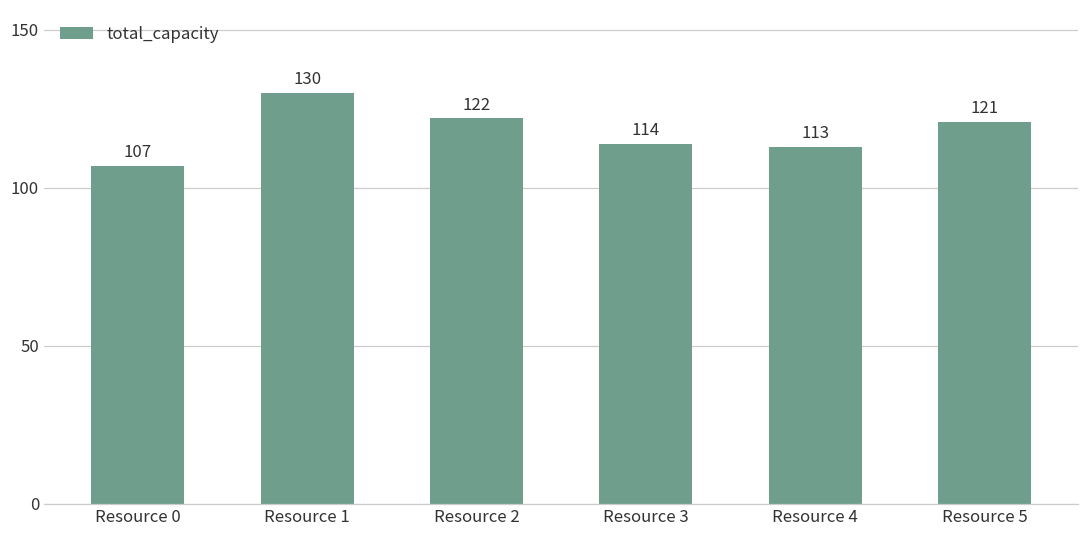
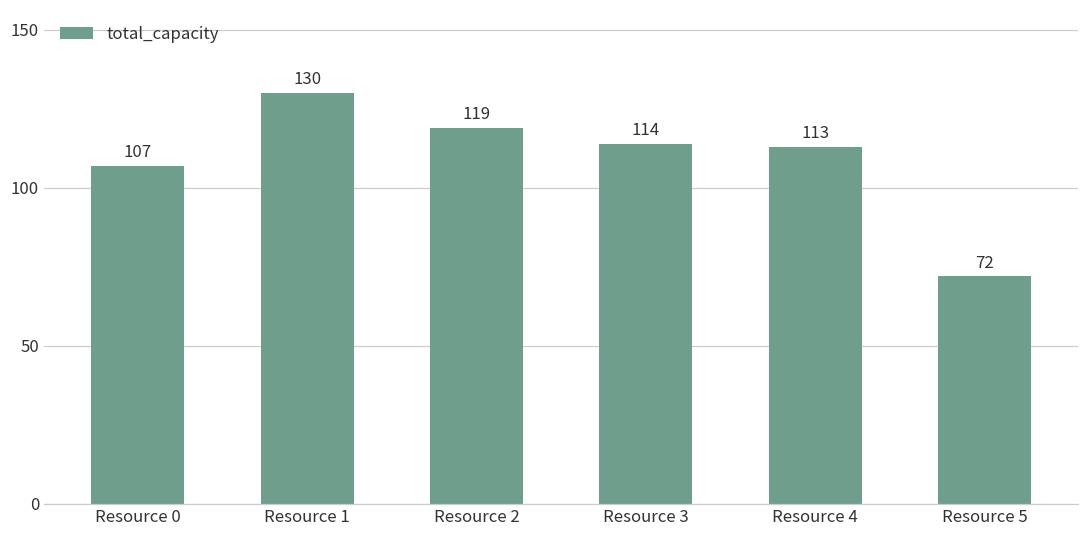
Resource 2: 122 -> 119
Resource 5: 121 -> 72
